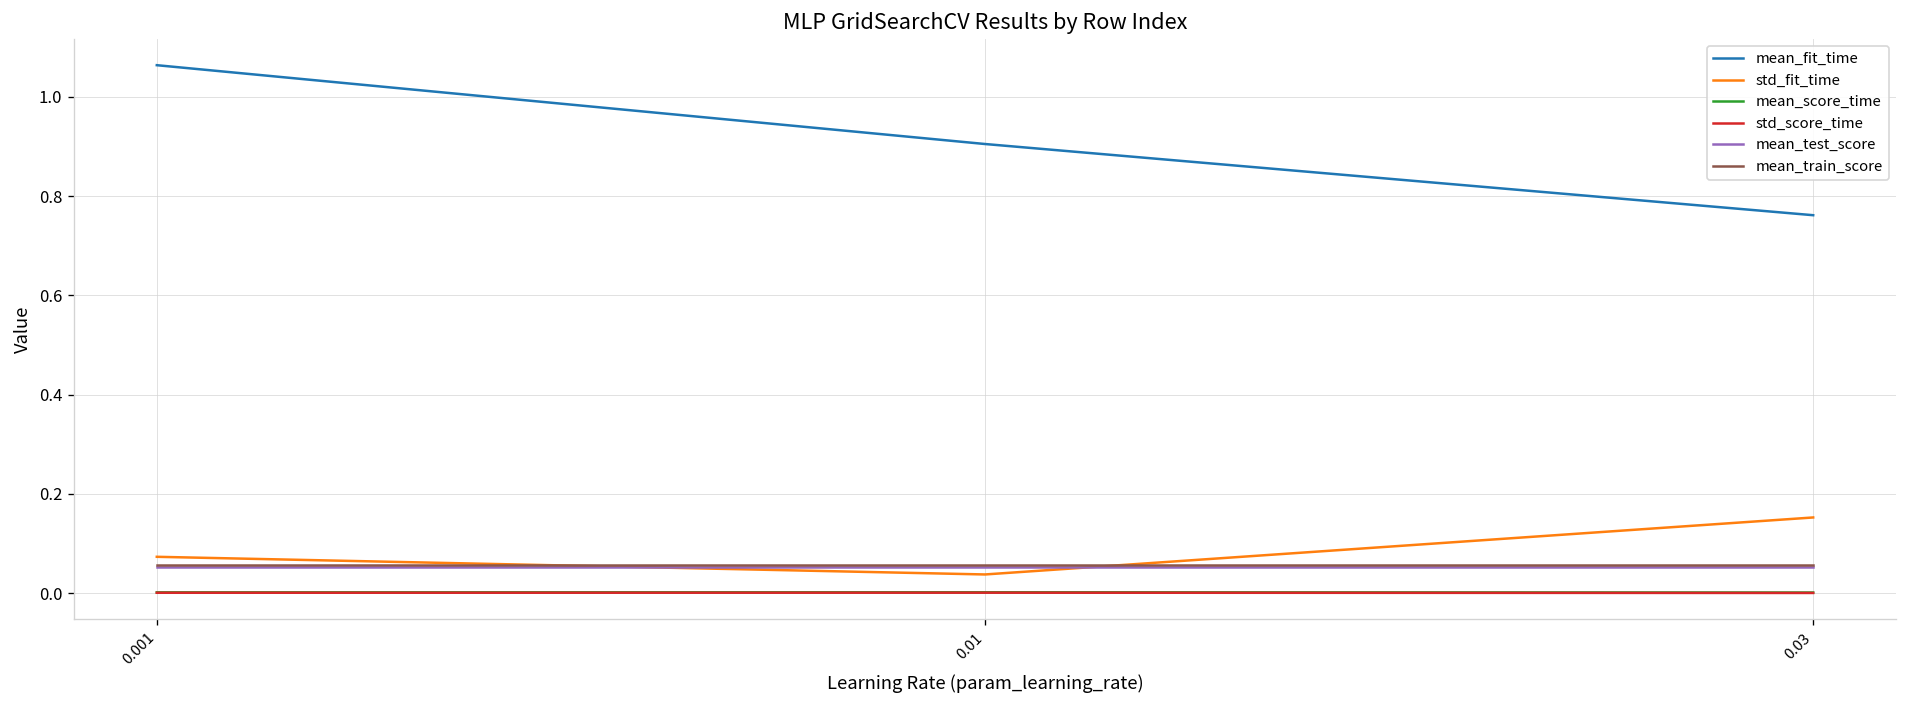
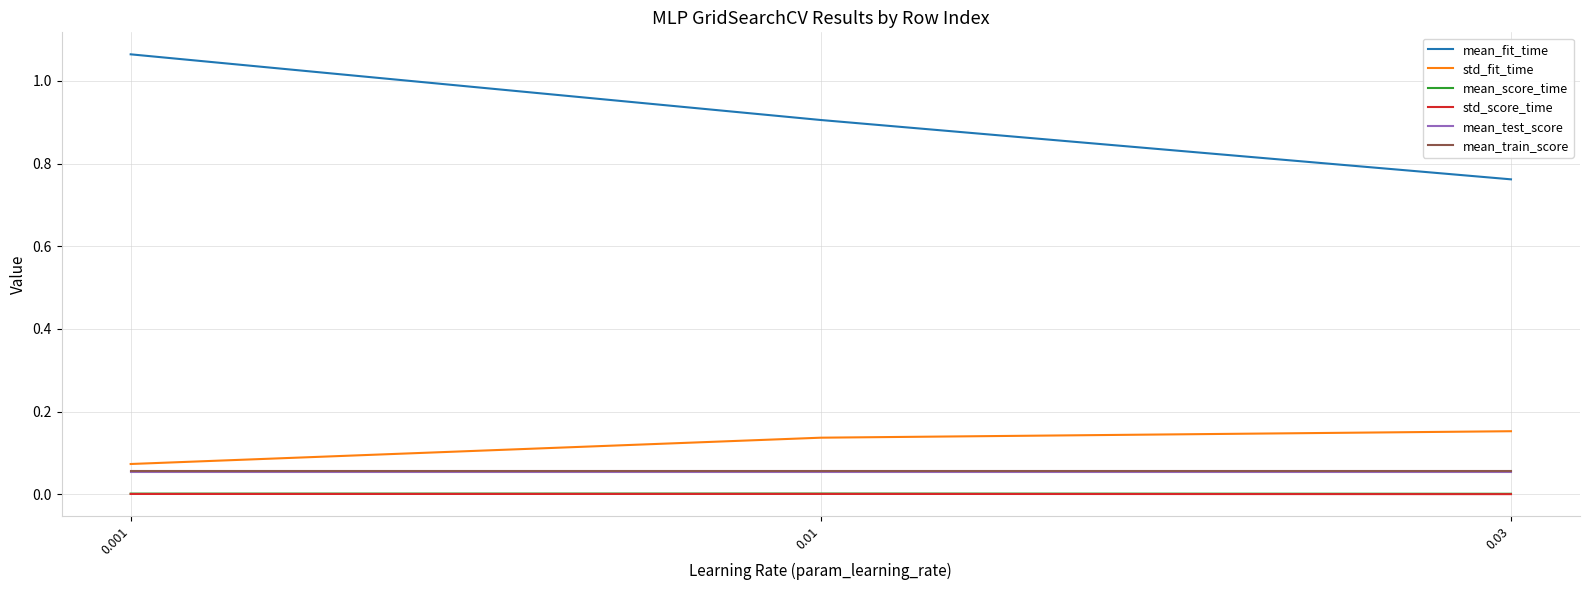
std_fit_time, 0.01: 0.04 -> 0.14
